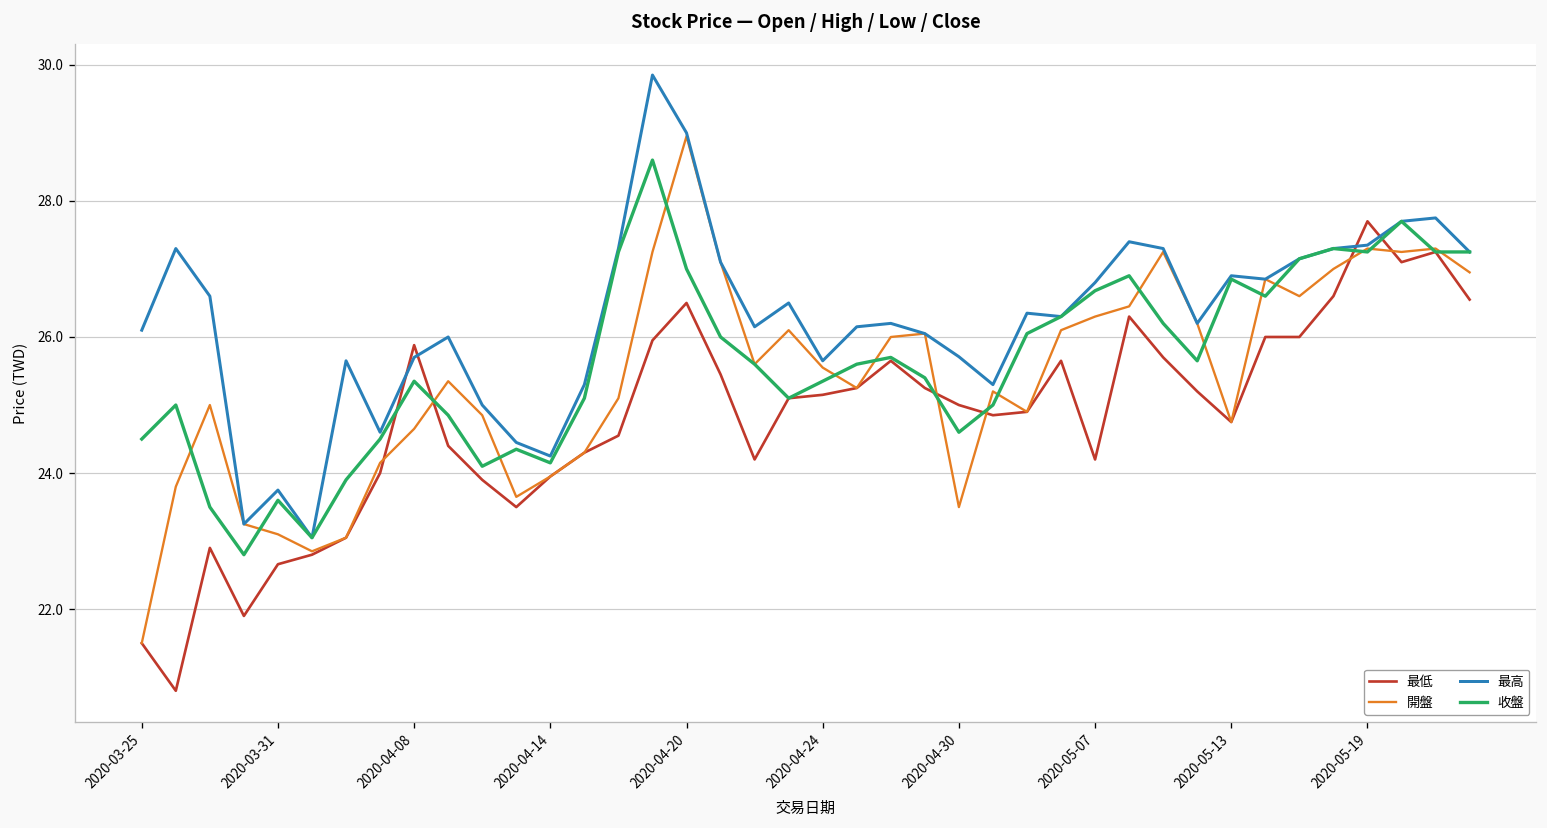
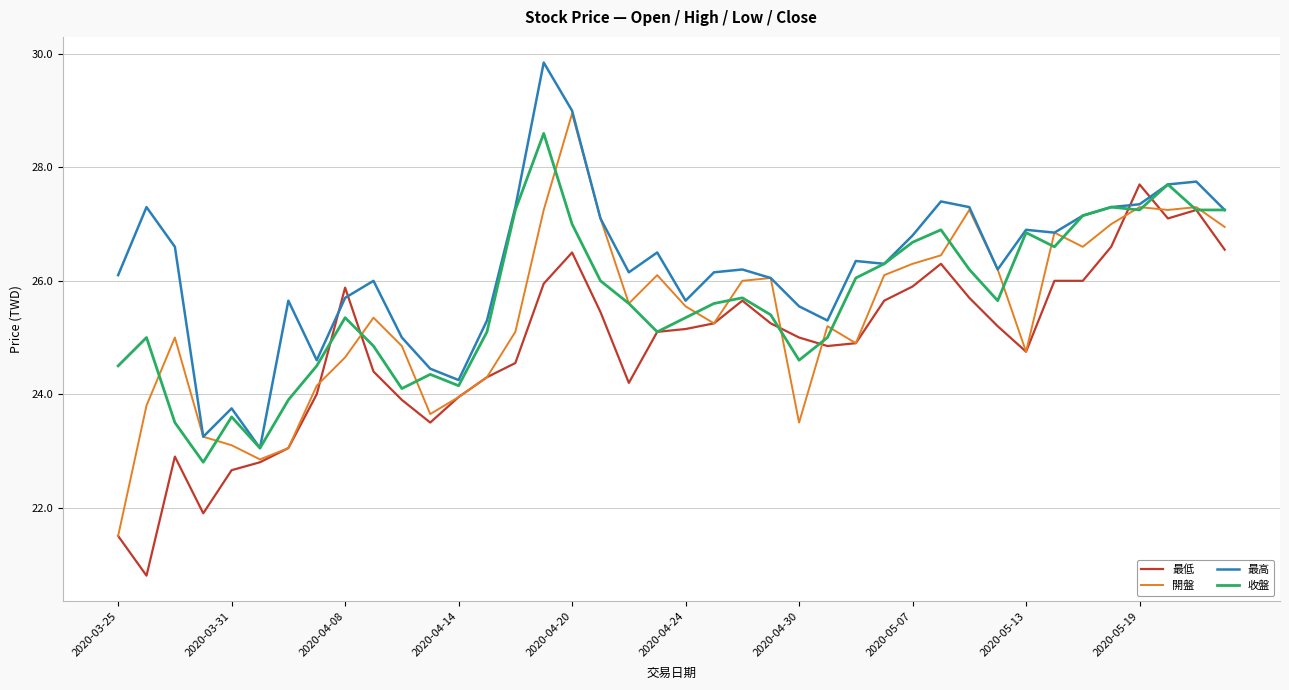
最高, 2020-04-30: 25.7 -> 25.6
最低, 2020-05-07: 24.2 -> 25.9
